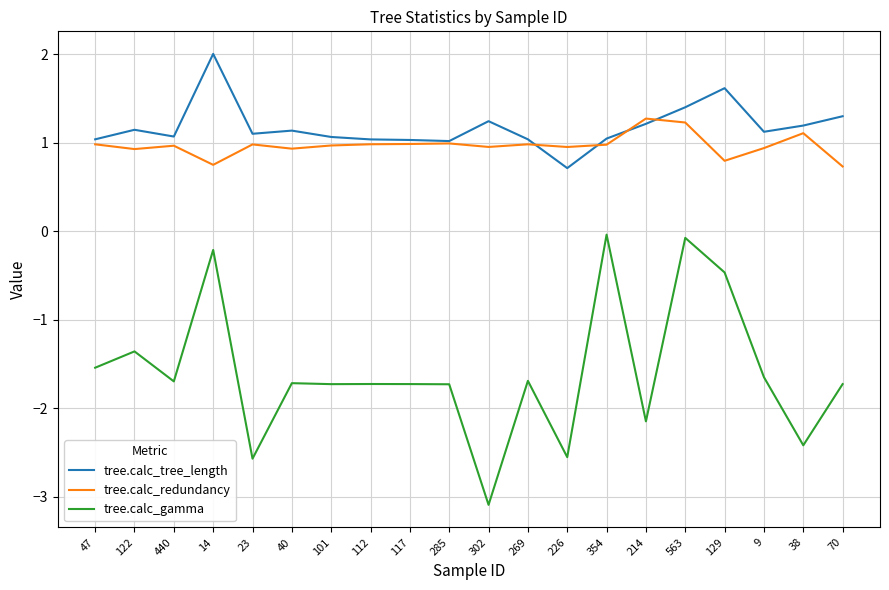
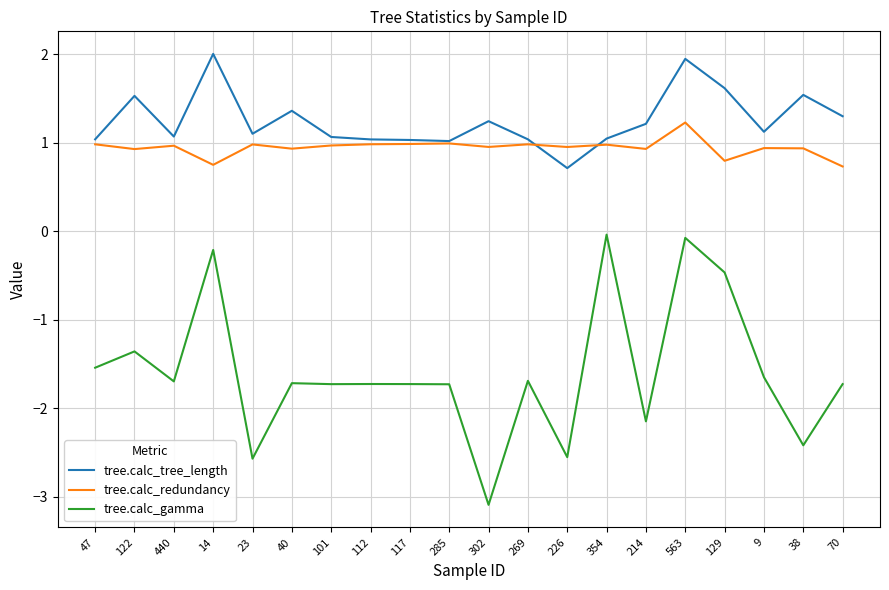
tree.calc_tree_length, 122: 1.1 -> 1.5
tree.calc_tree_length, 40: 1.1 -> 1.4
tree.calc_redundancy, 214: 1.3 -> 0.9
tree.calc_tree_length, 563: 1.4 -> 1.9
tree.calc_tree_length, 38: 1.2 -> 1.5
tree.calc_redundancy, 38: 1.1 -> 0.9
